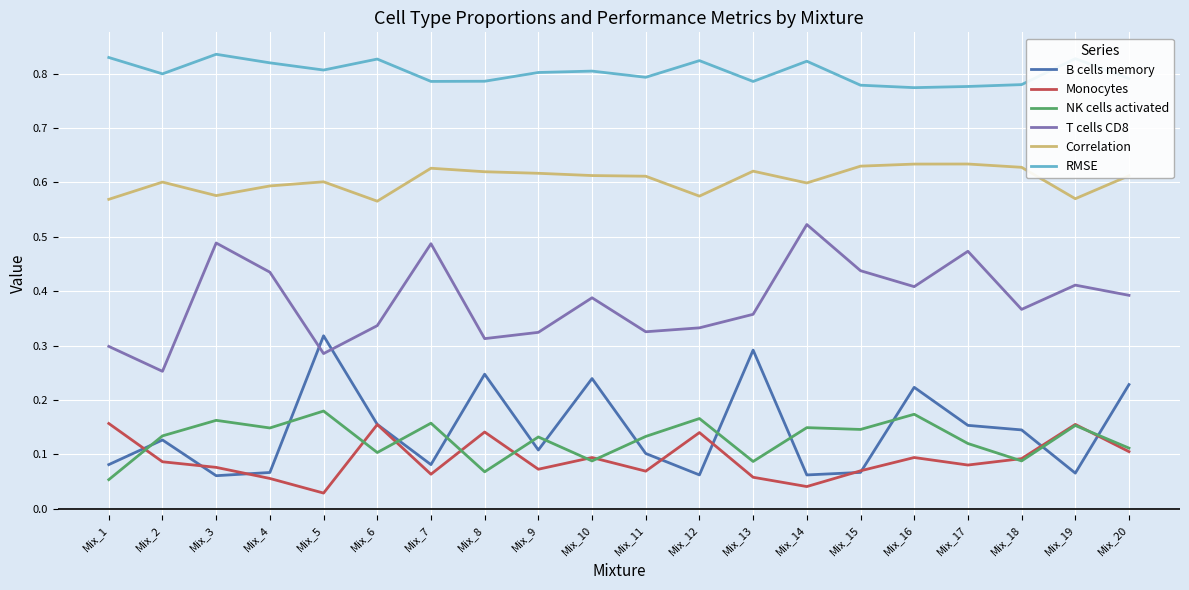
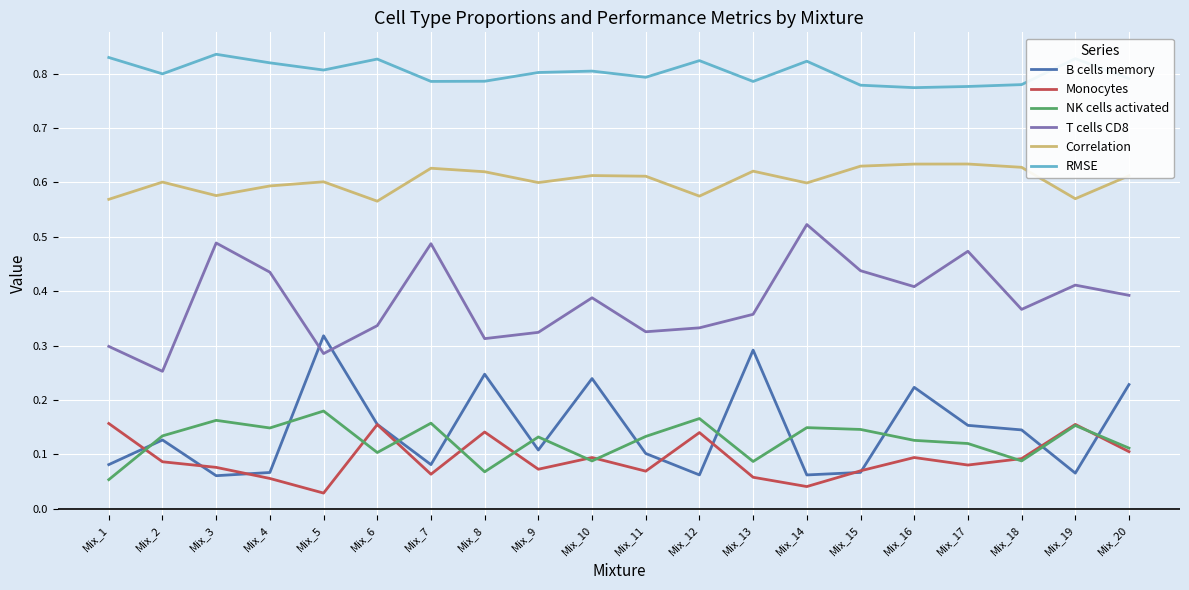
Correlation, Mix_9: 0.62 -> 0.60
NK cells activated, Mix_16: 0.17 -> 0.13
